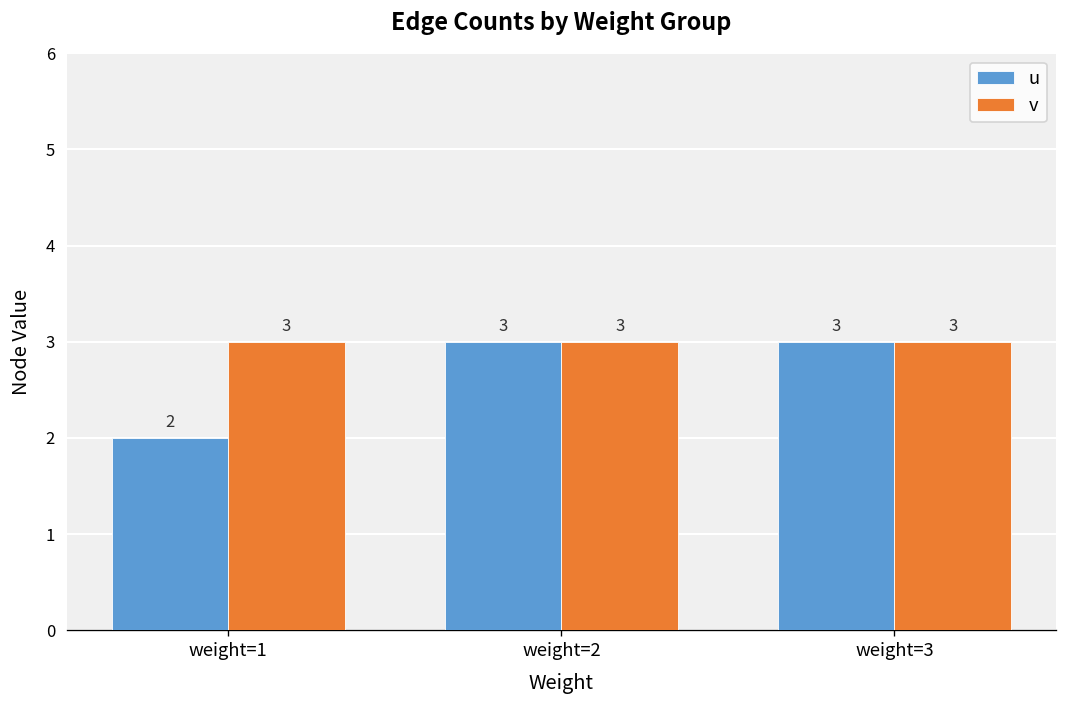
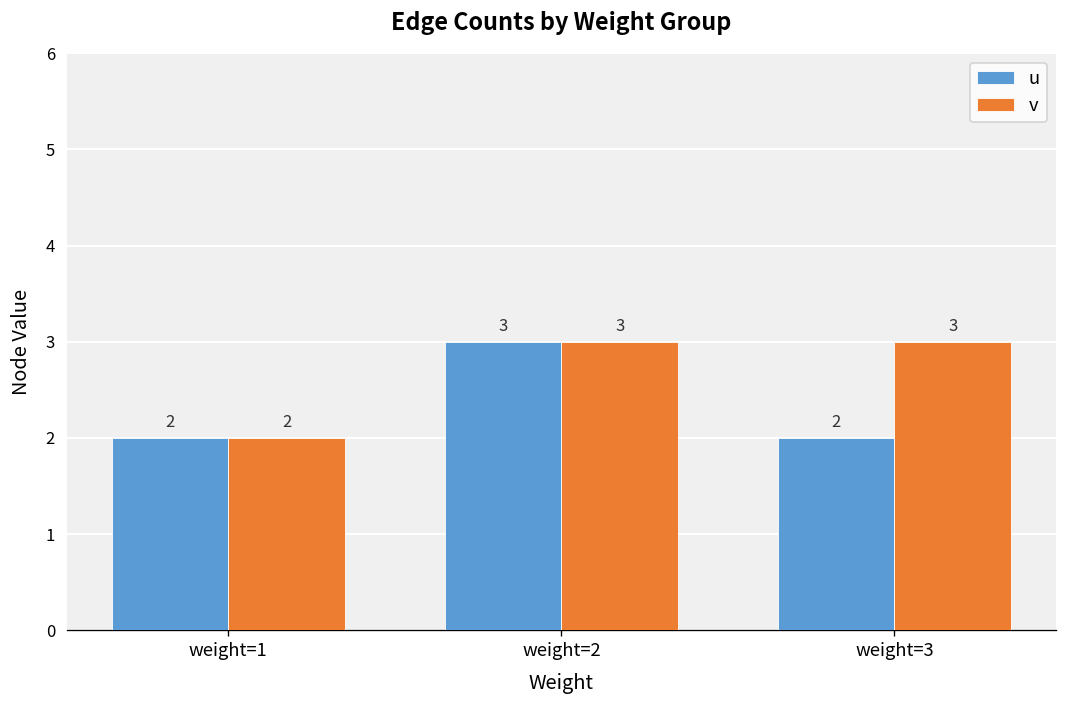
v, weight=1: 3 -> 2
u, weight=3: 3 -> 2
